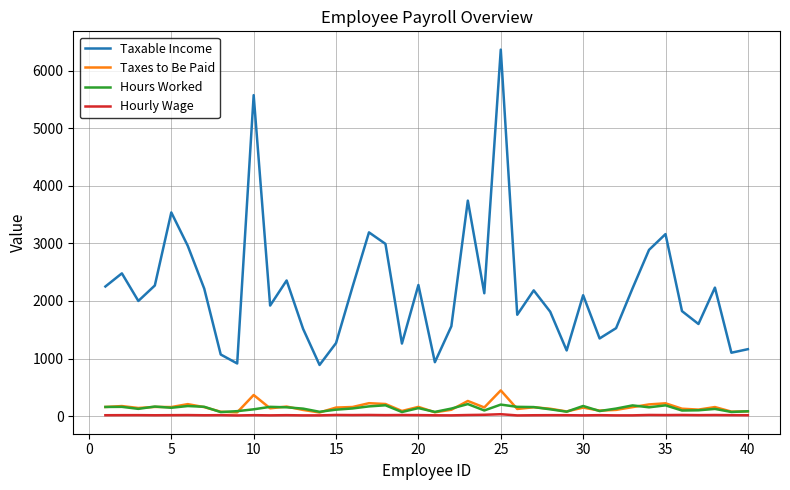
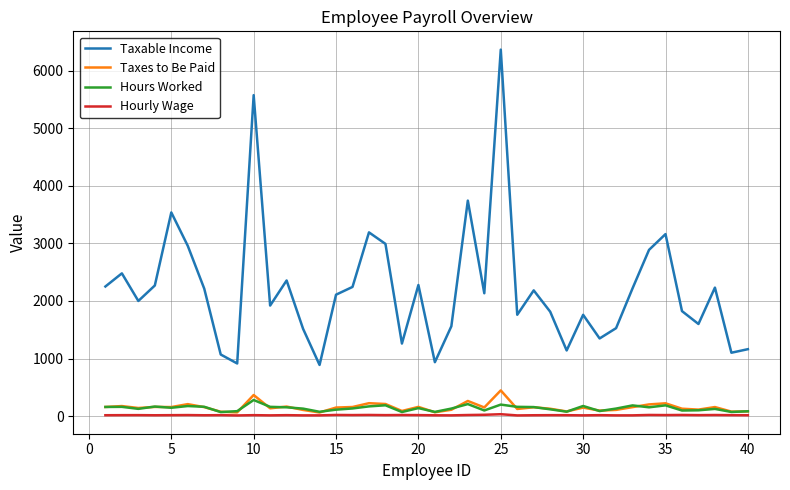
Hours Worked, 10: 100 -> 300
Taxable Income, 15: 1300 -> 2100
Taxable Income, 30: 2100 -> 1800
